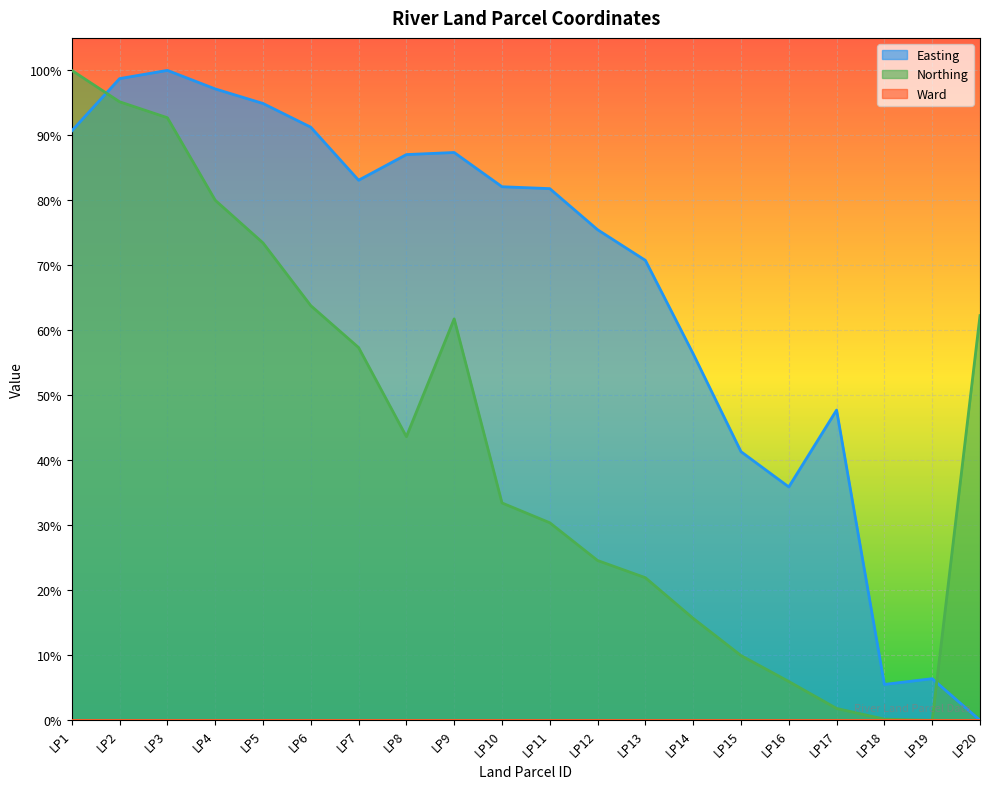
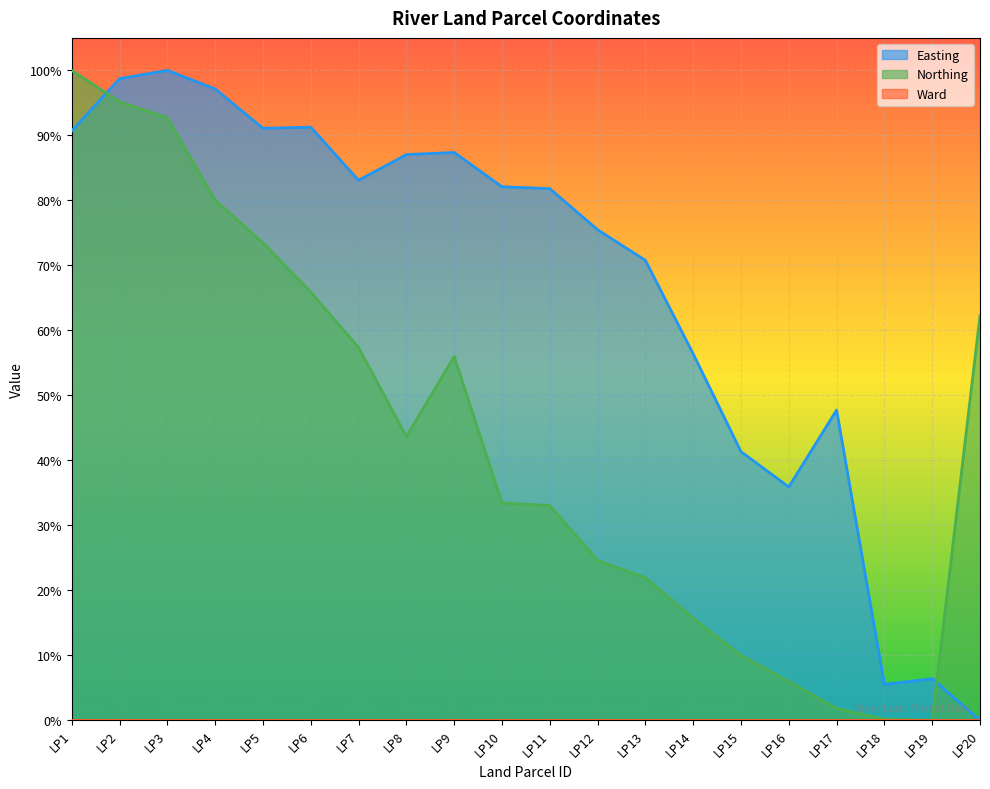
Easting, LP5: 95% -> 91%
Northing, LP6: 64% -> 66%
Northing, LP9: 62% -> 56%
Northing, LP11: 30% -> 33%
